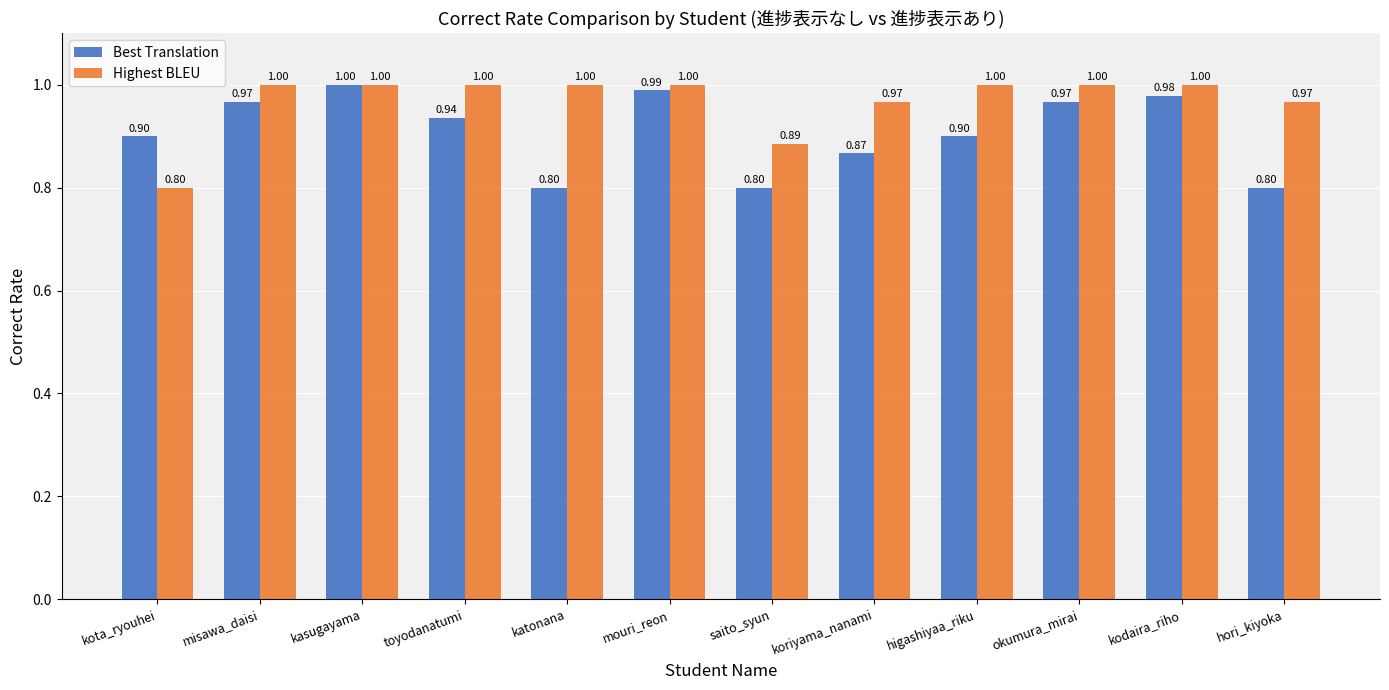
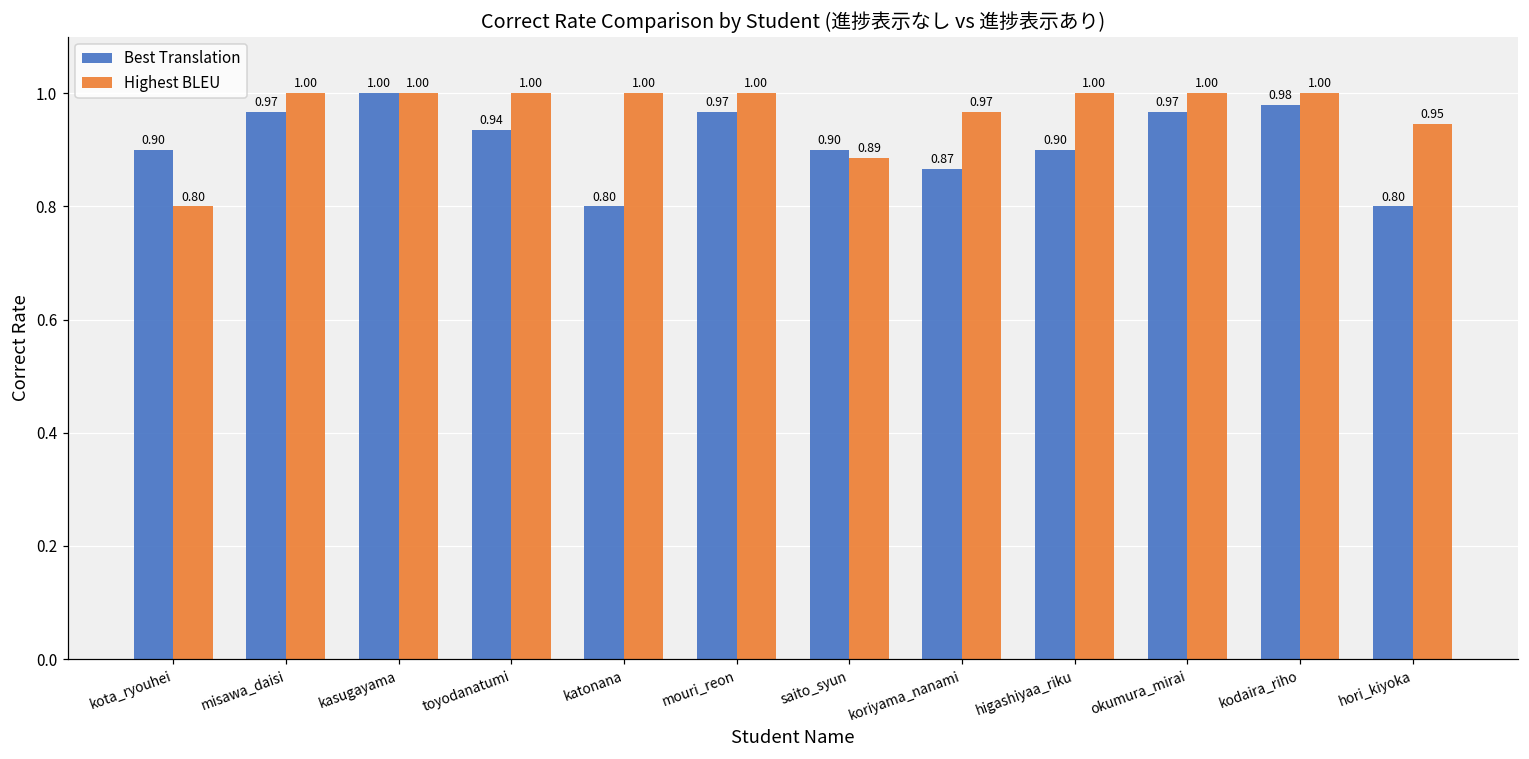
Best Translation, mouri_reon: 0.99 -> 0.97
Best Translation, saito_syun: 0.80 -> 0.90
Highest BLEU, hori_kiyoka: 0.97 -> 0.95
